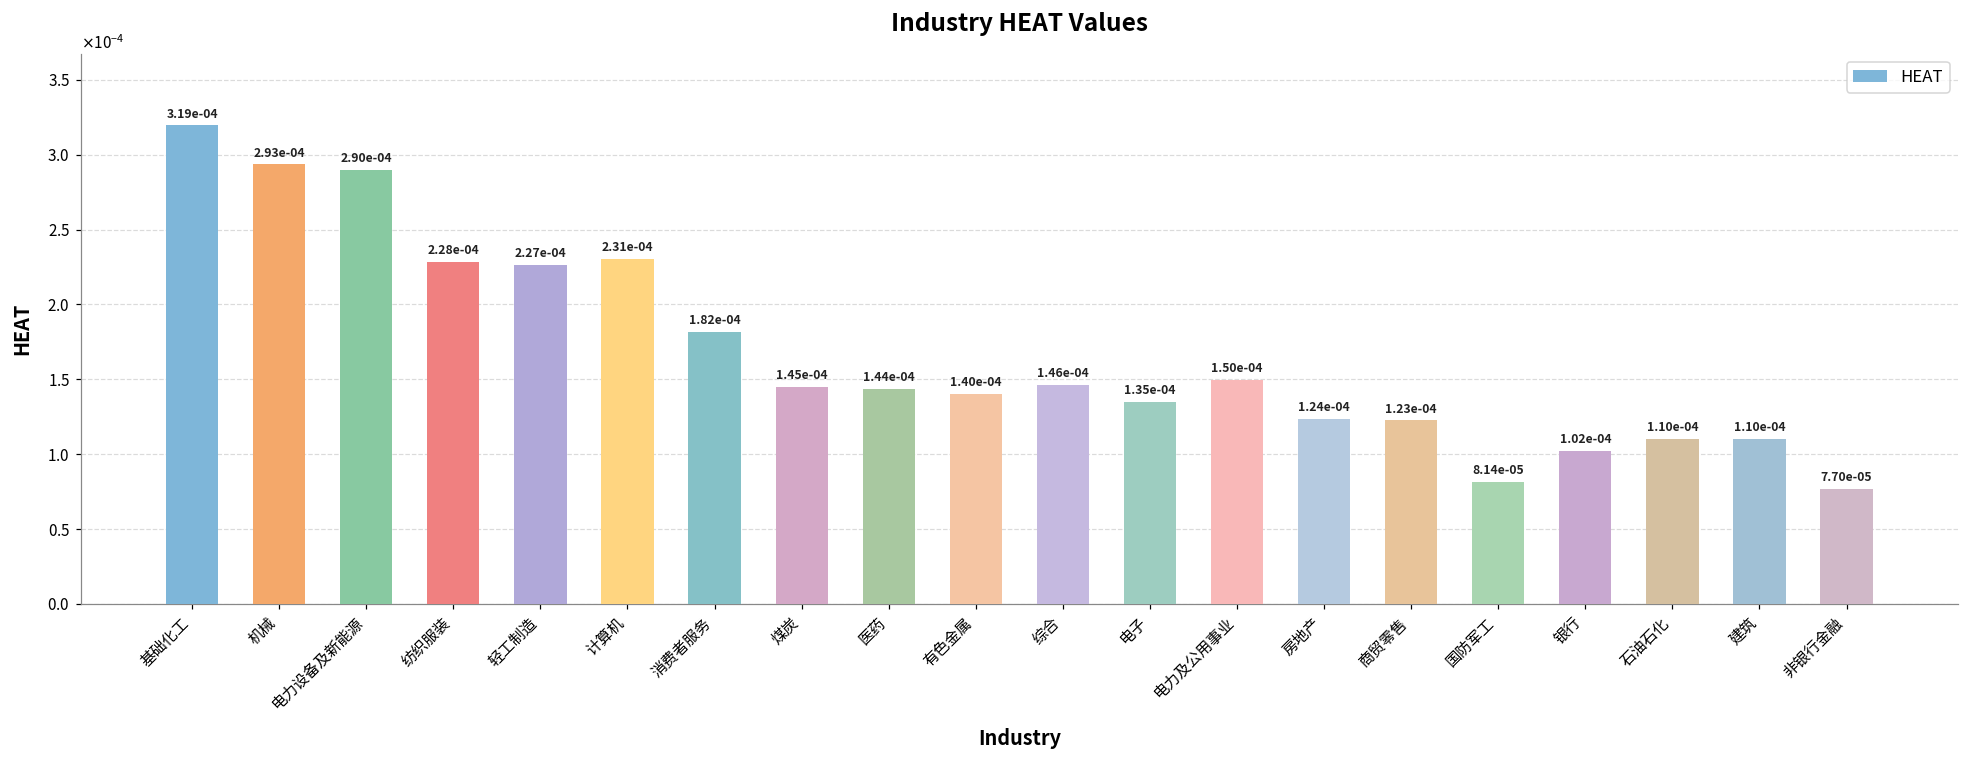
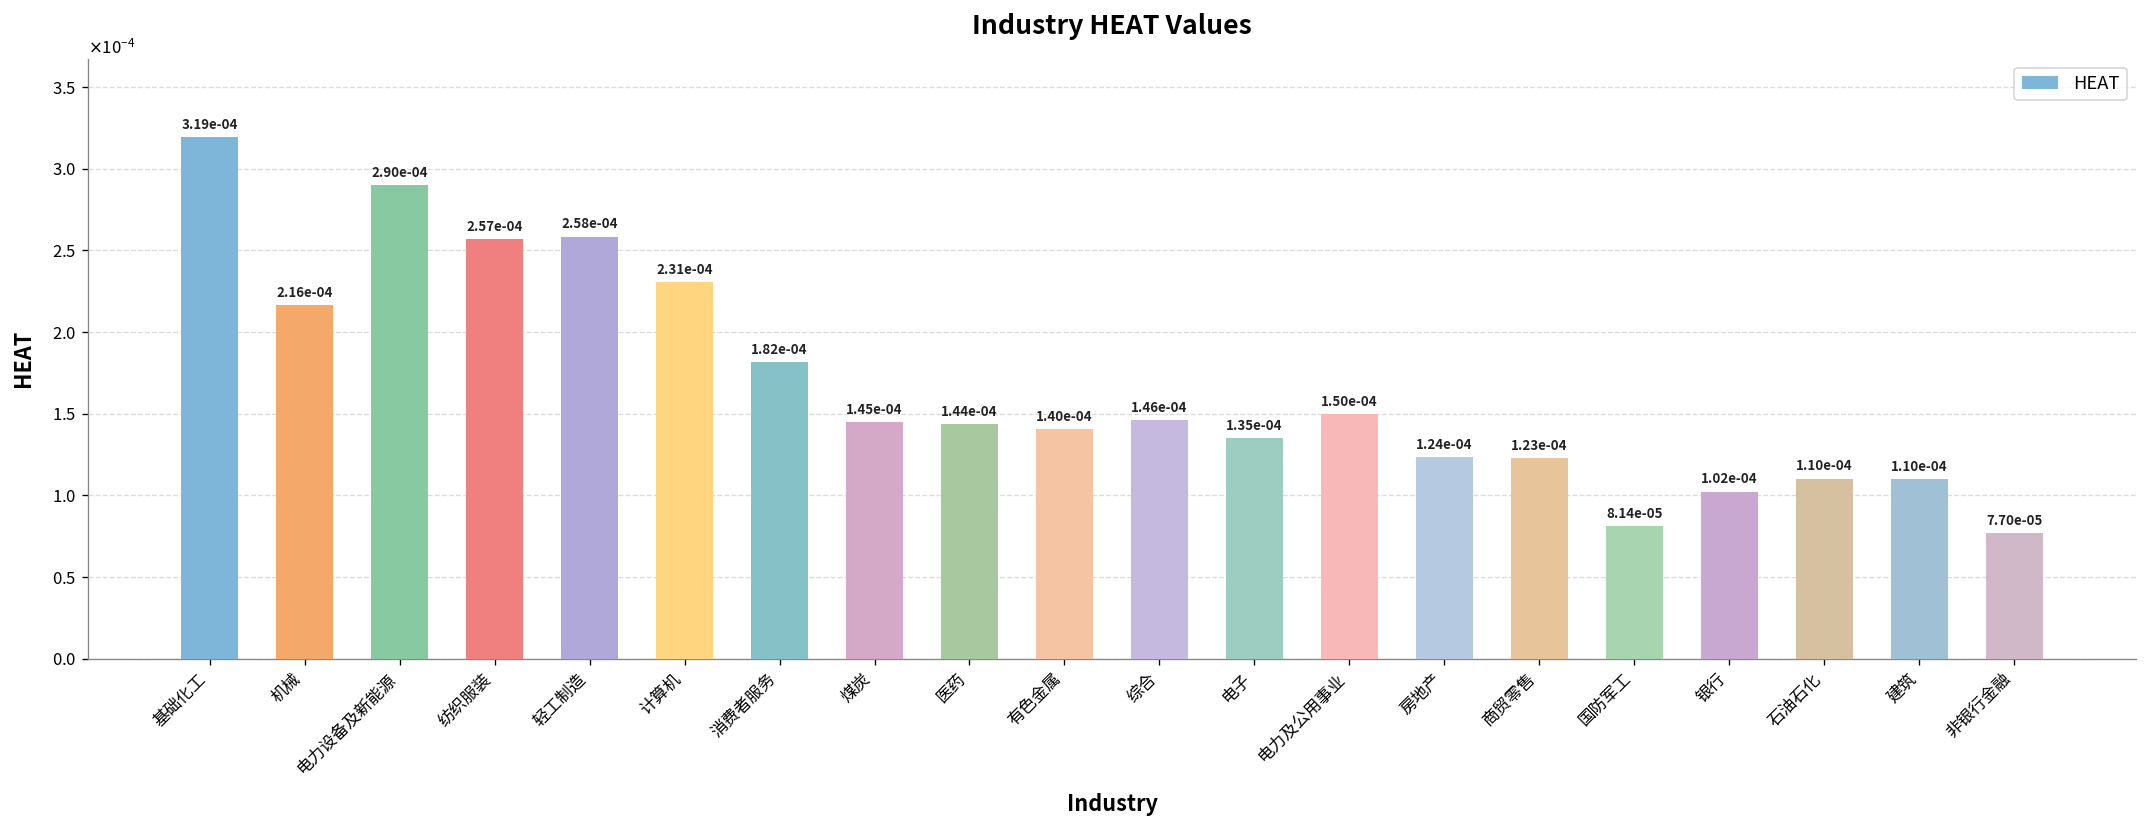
机械: 2.93e-04 -> 2.16e-04
纺织服装: 2.28e-04 -> 2.57e-04
轻工制造: 2.27e-04 -> 2.58e-04
